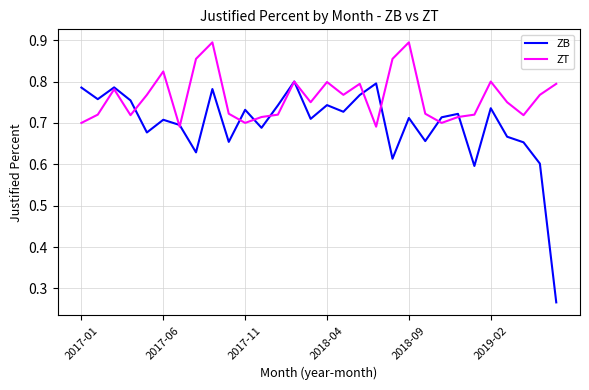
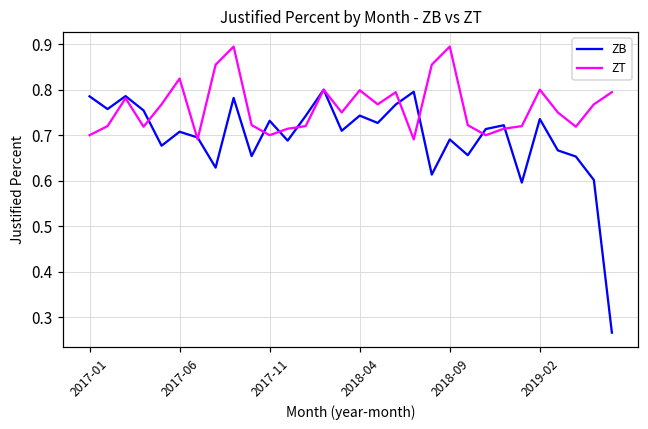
ZB, 2018-09: 0.71 -> 0.69
